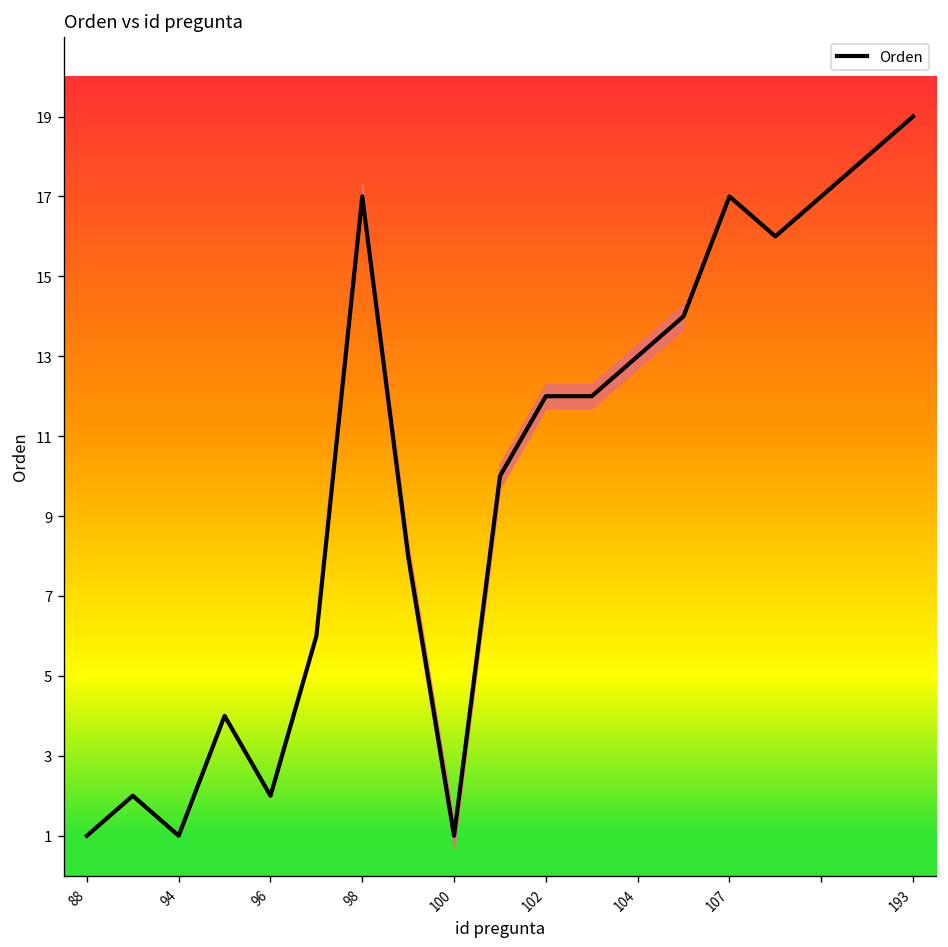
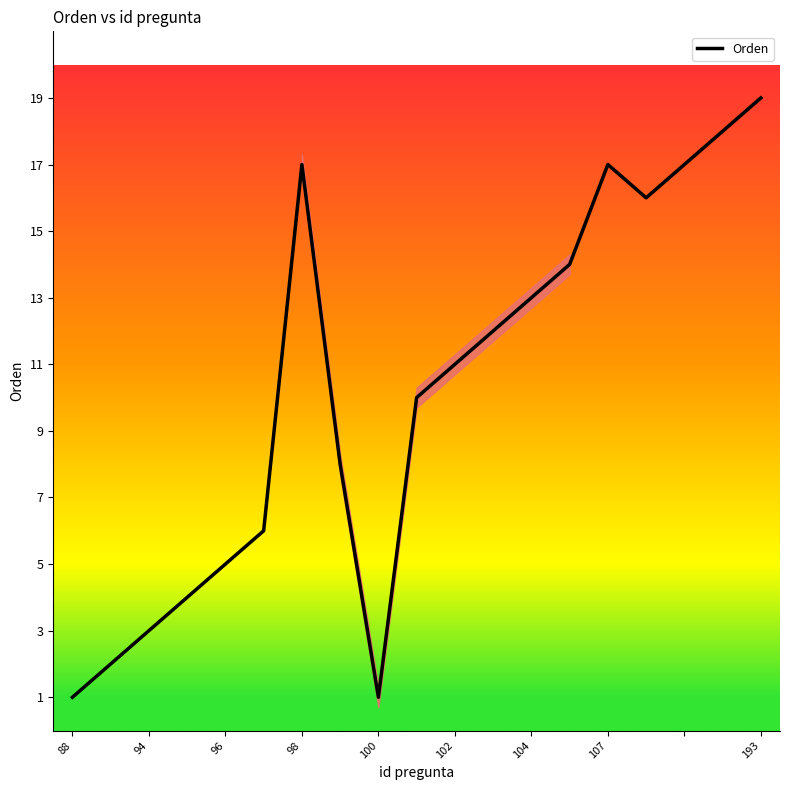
Orden, 94: 1 -> 3
Orden, 96: 2 -> 5
Orden, 102: 12 -> 11
